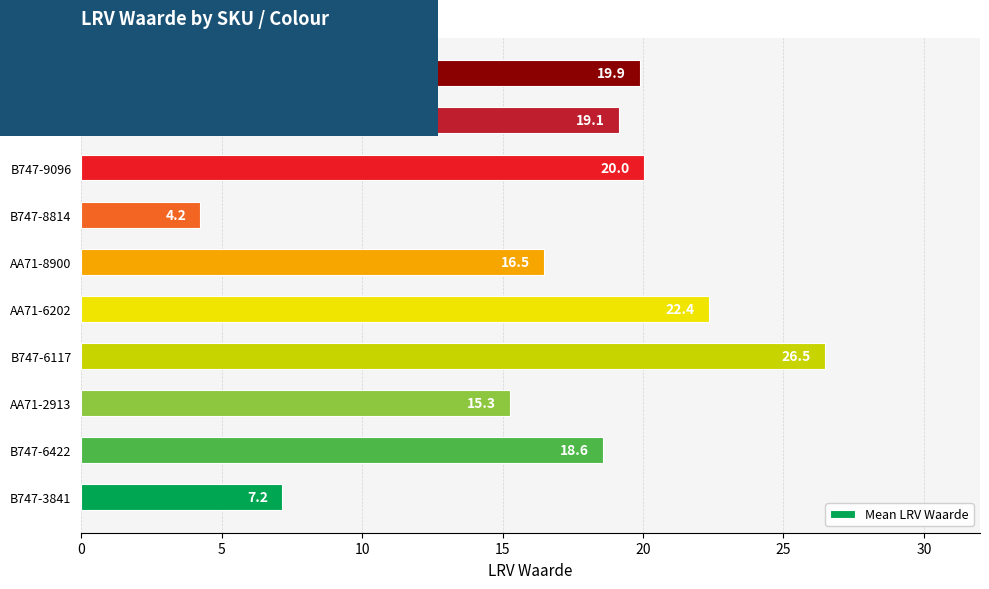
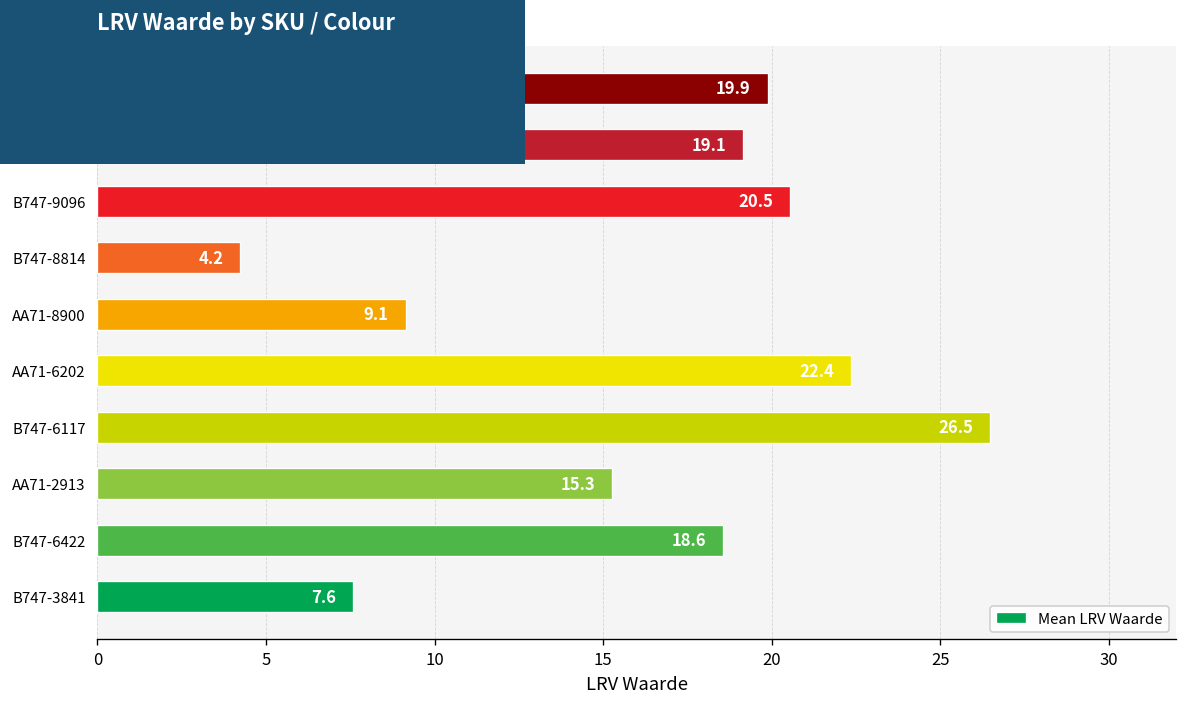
B747-9096: 20.0 -> 20.5
AA71-8900: 16.5 -> 9.1
B747-3841: 7.2 -> 7.6
